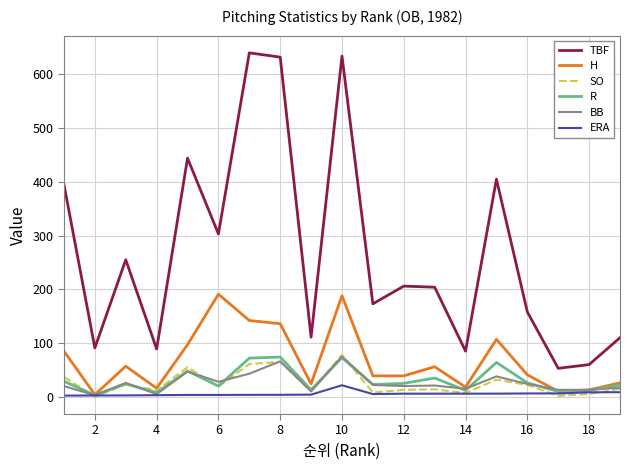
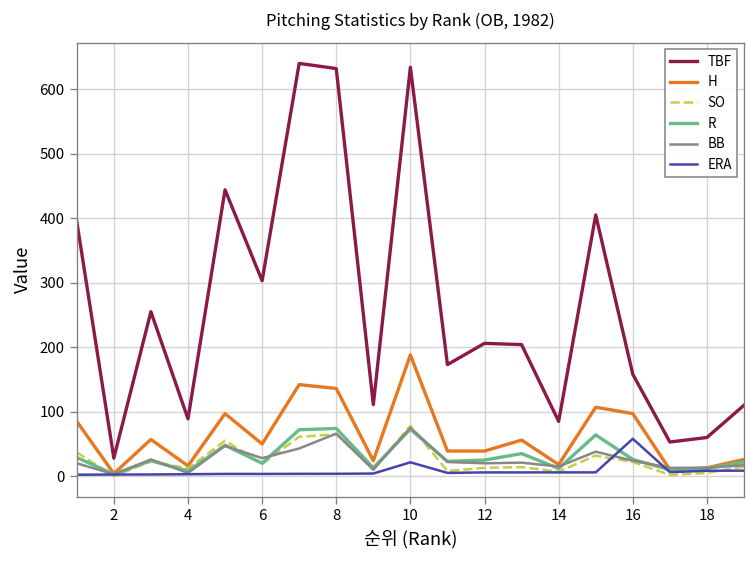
TBF, 2: 90 -> 30
H, 6: 190 -> 50
H, 16: 40 -> 100
ERA, 16: 10 -> 60
